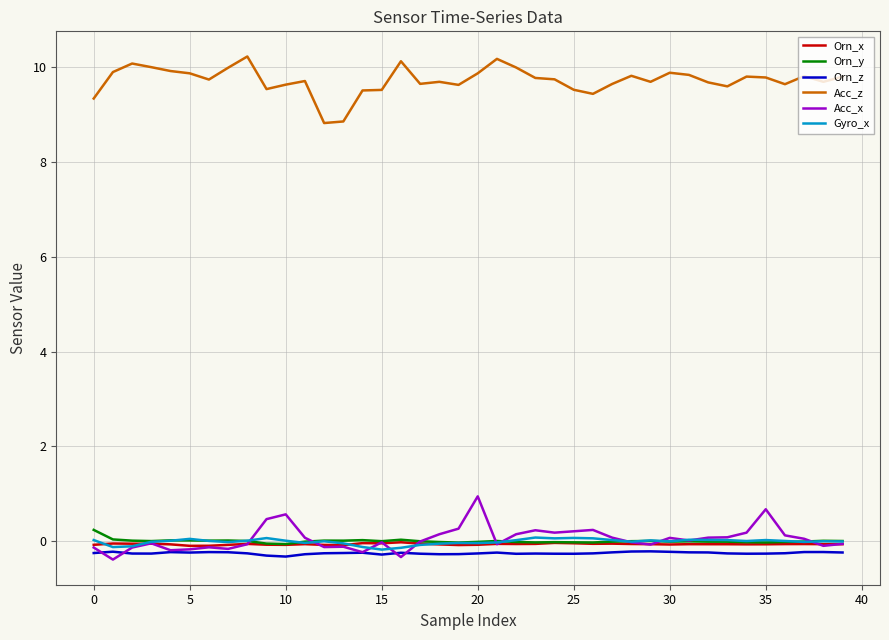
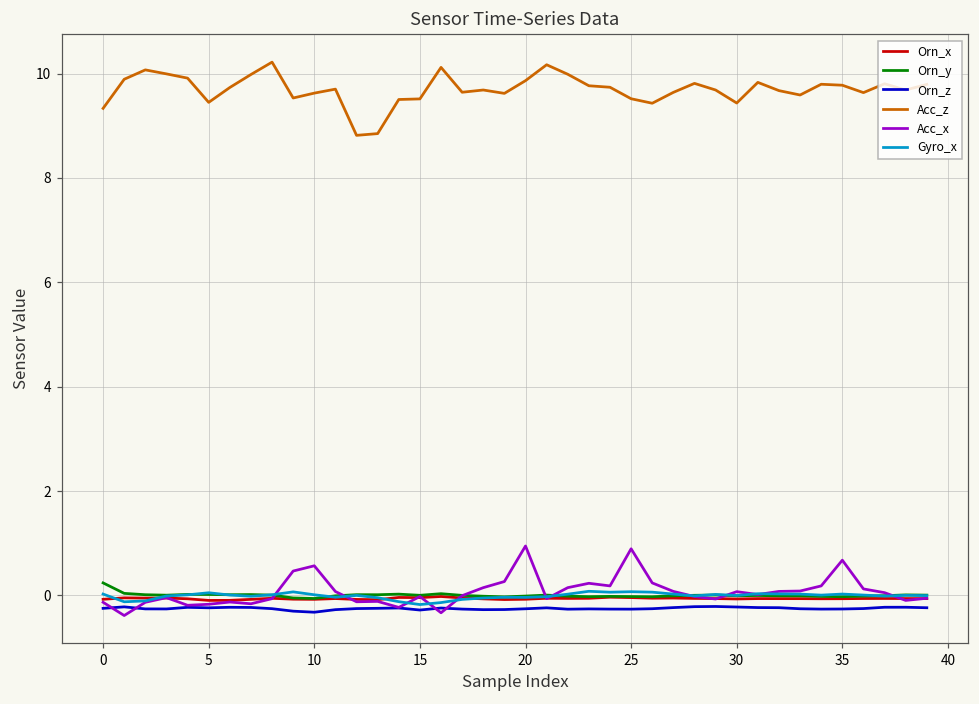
Acc_z, 5: 9.9 -> 9.4
Acc_x, 25: 0.2 -> 0.9
Acc_z, 30: 9.9 -> 9.4
